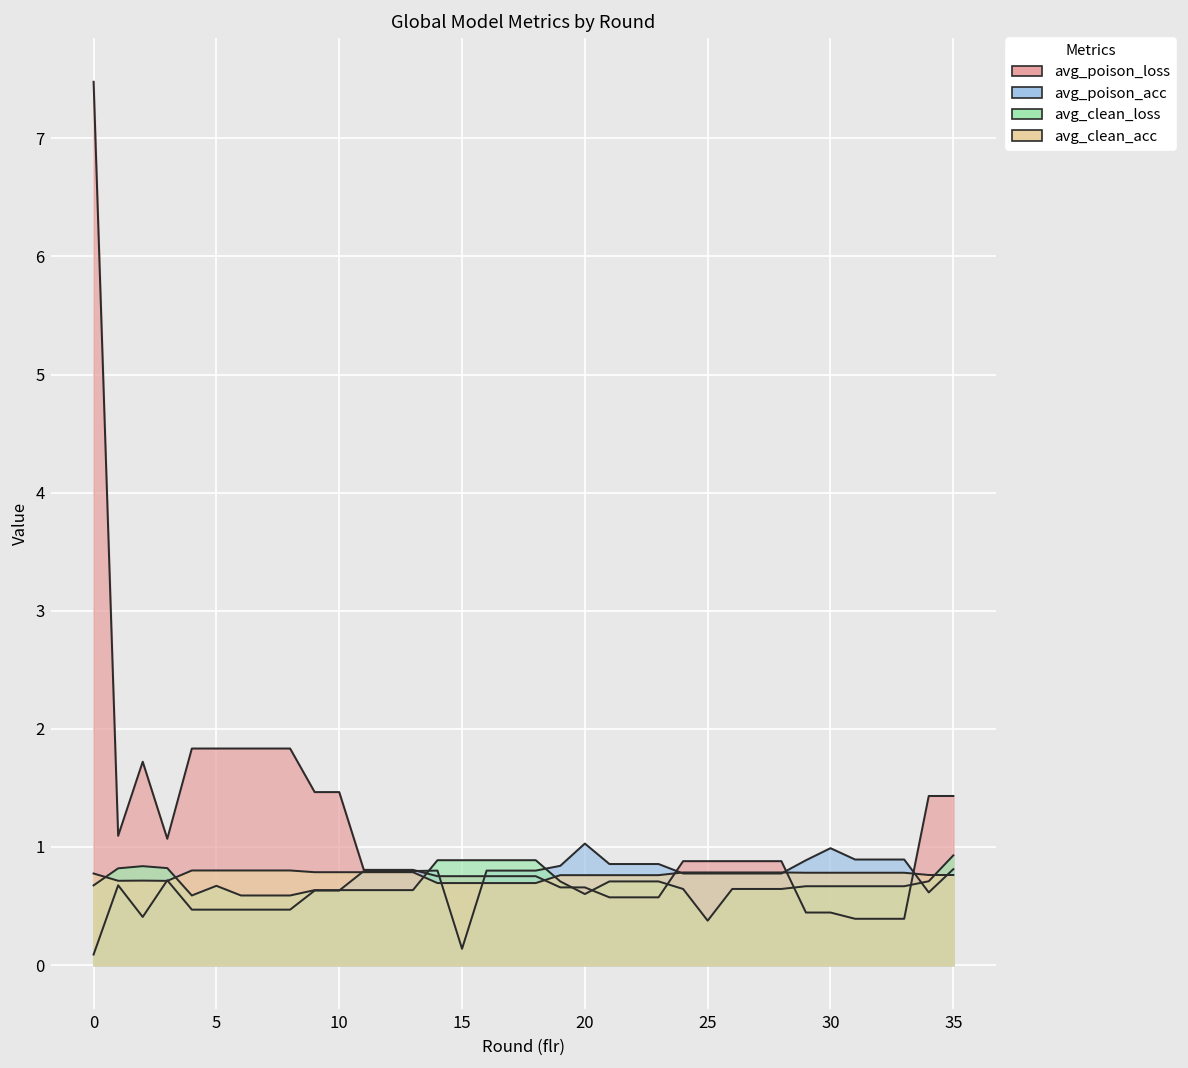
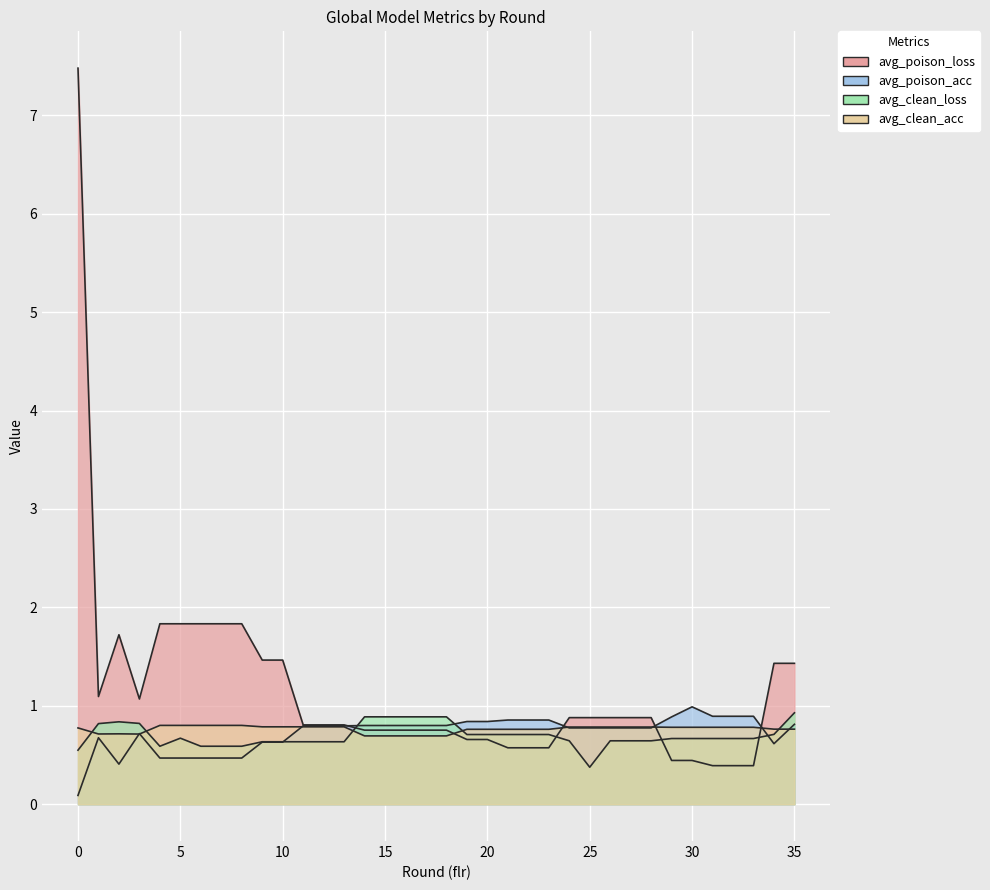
avg_clean_loss, 0: 0.7 -> 0.5
avg_poison_acc, 15: 0.1 -> 0.8
avg_poison_acc, 20: 1.0 -> 0.8
avg_clean_loss, 20: 0.6 -> 0.7
